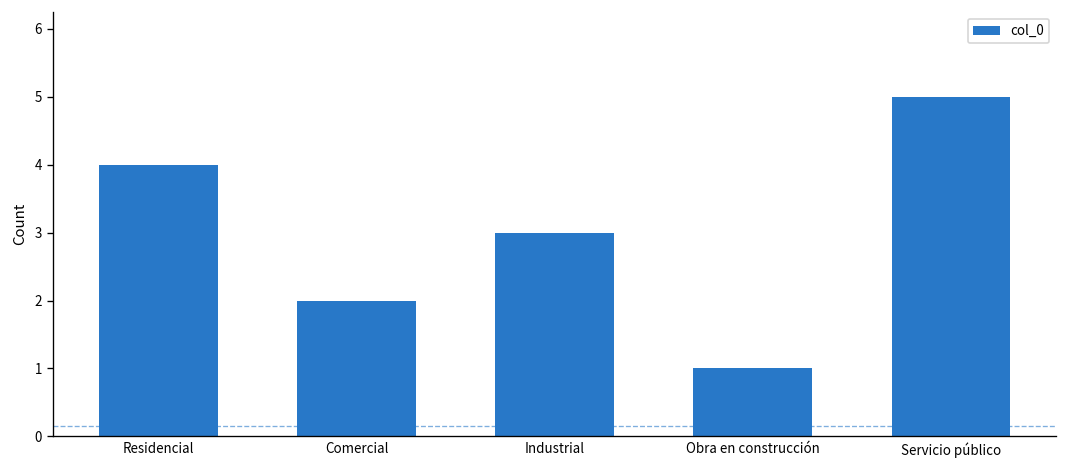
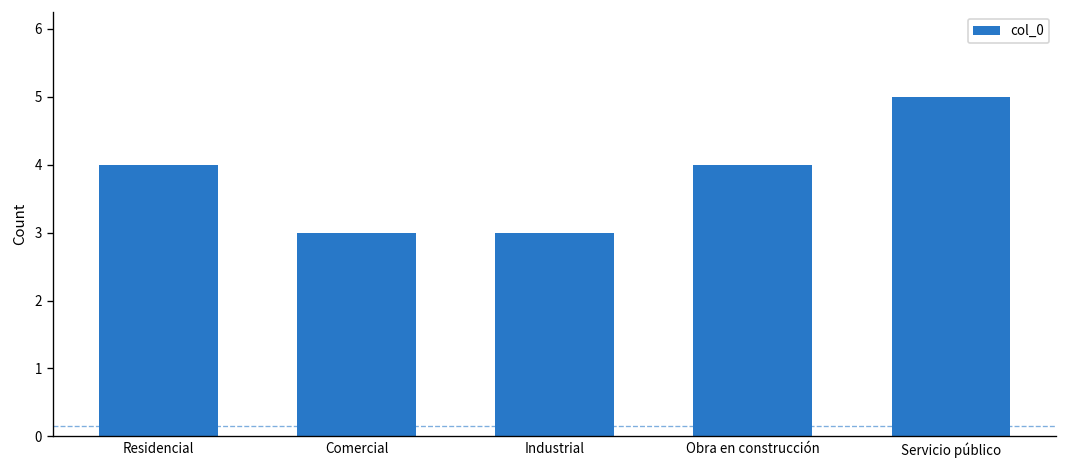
Comercial: 2 -> 3
Obra en construcción: 1 -> 4
